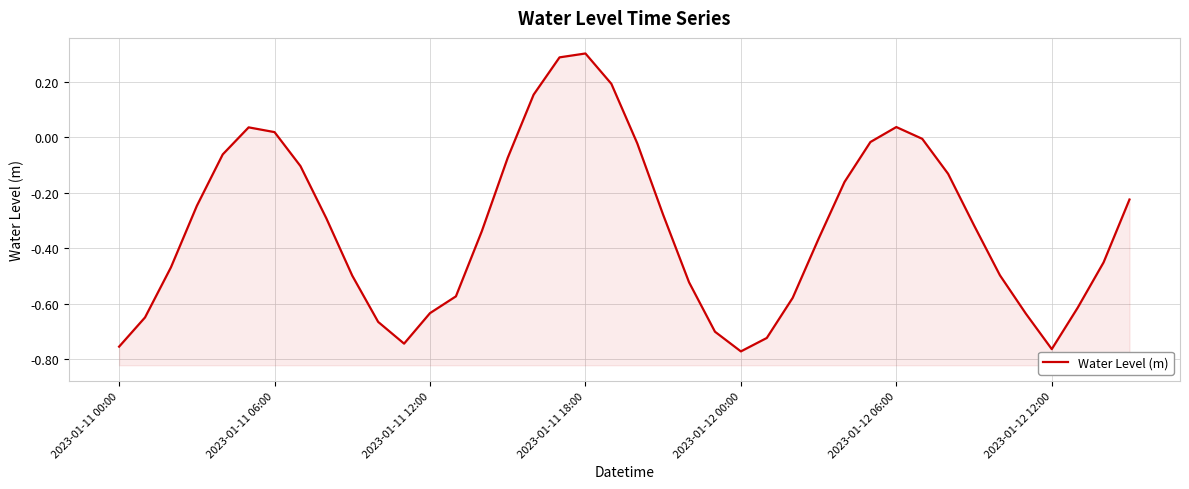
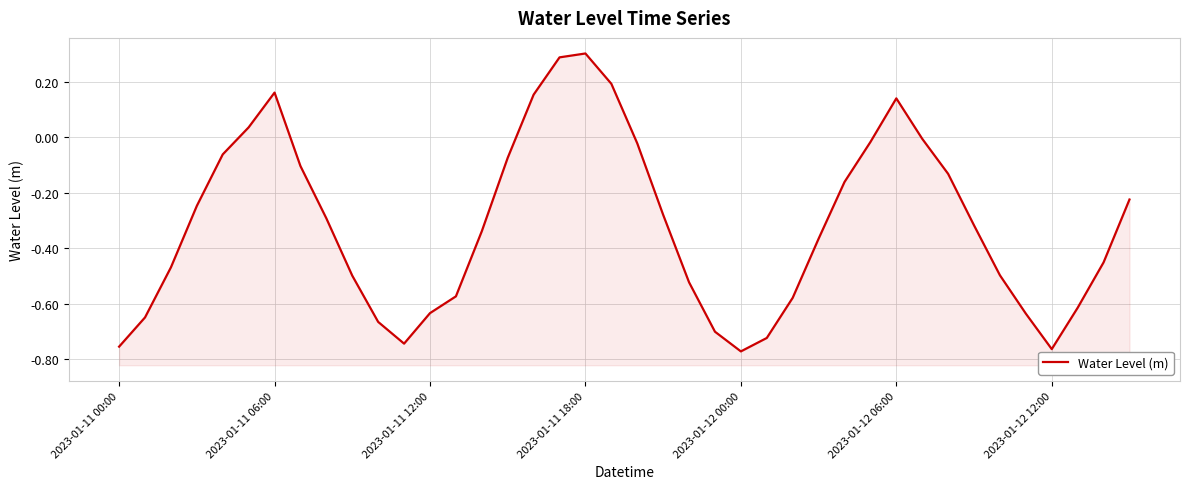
2023-01-11 06:00: 0.02 -> 0.16
2023-01-12 06:00: 0.04 -> 0.14
